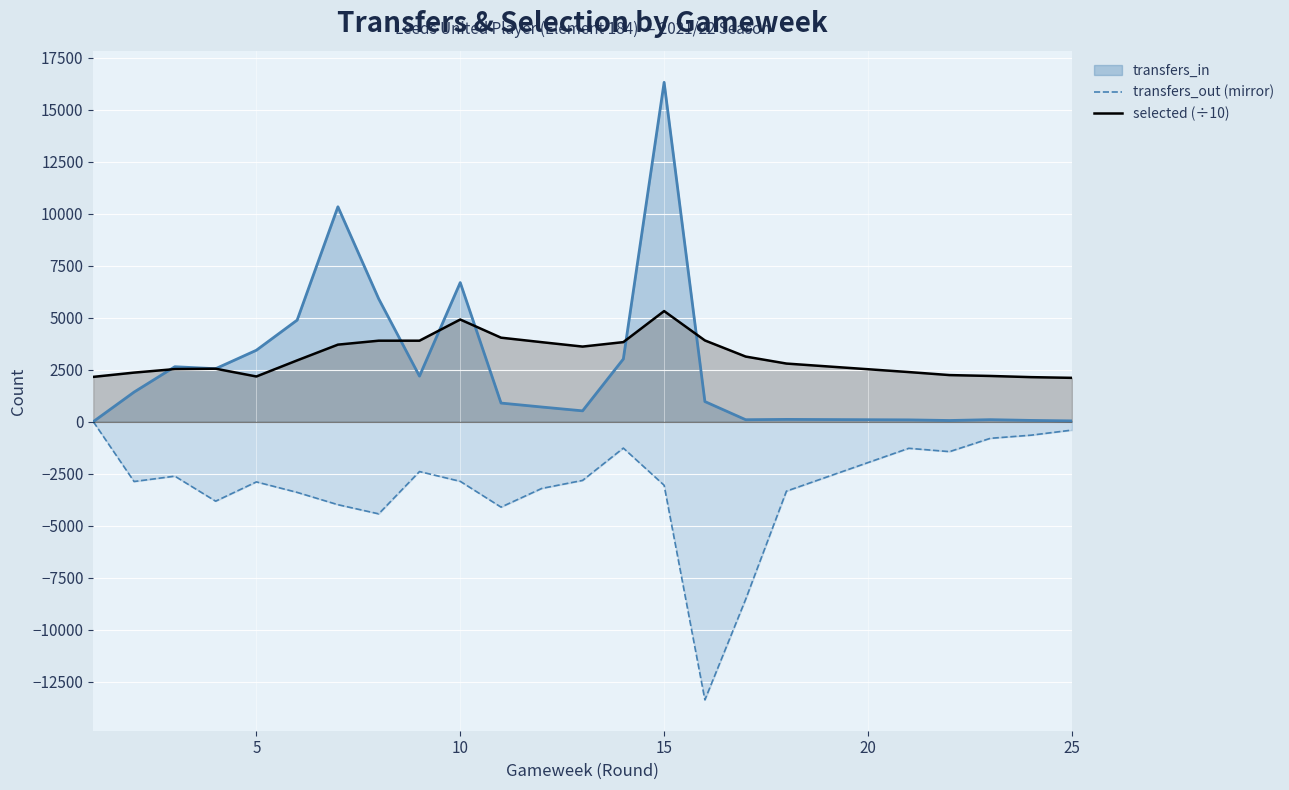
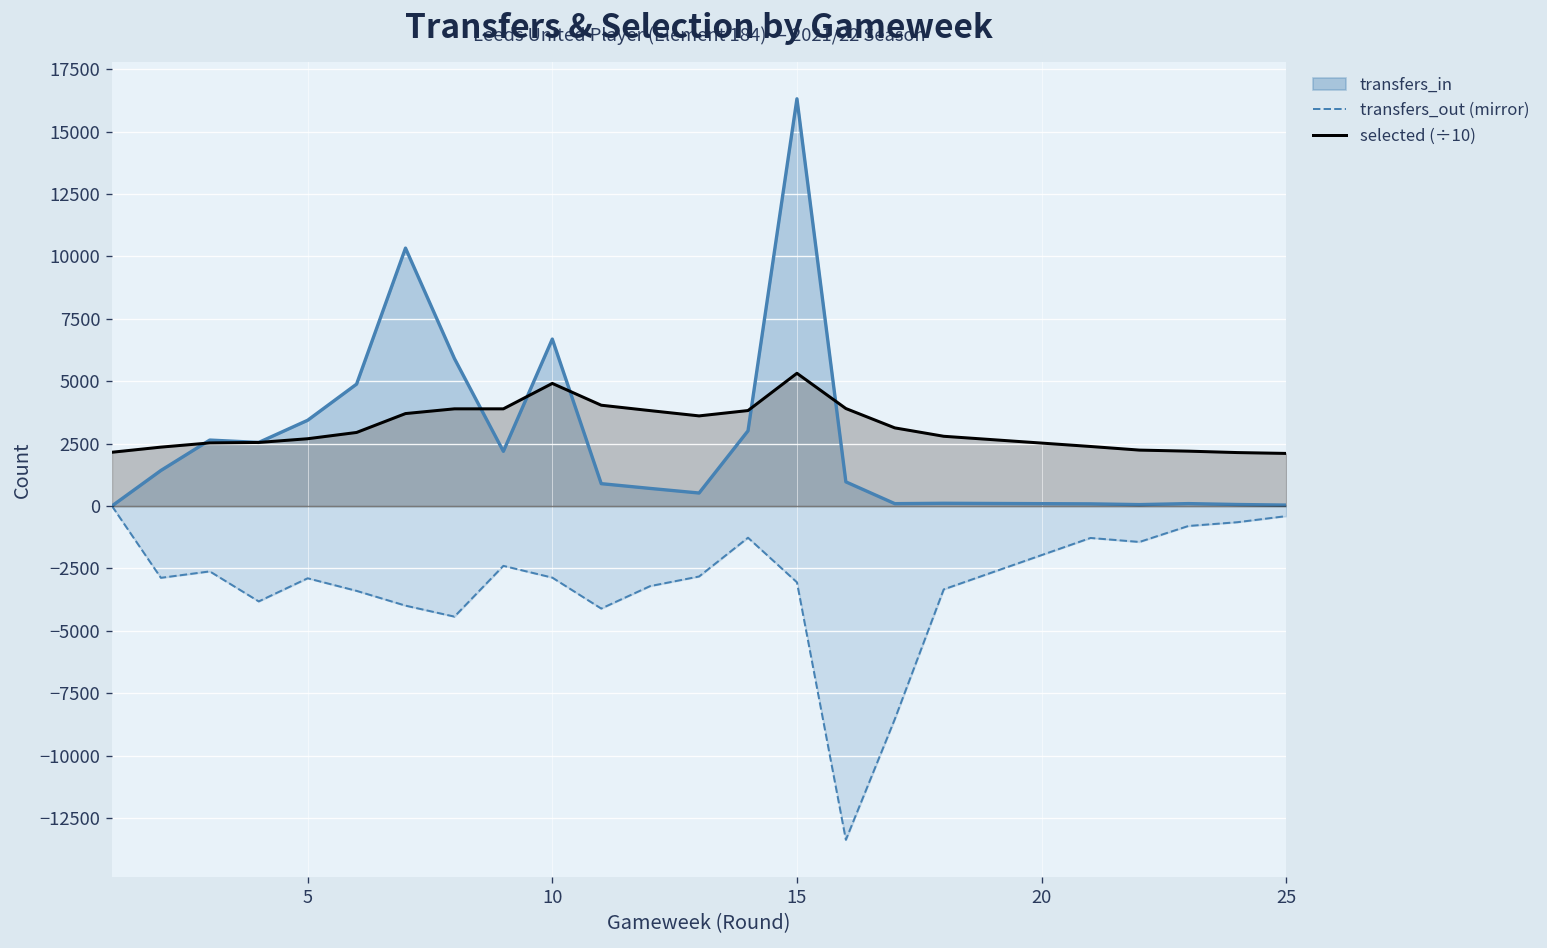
selected (÷10), 5: 2200 -> 2700
